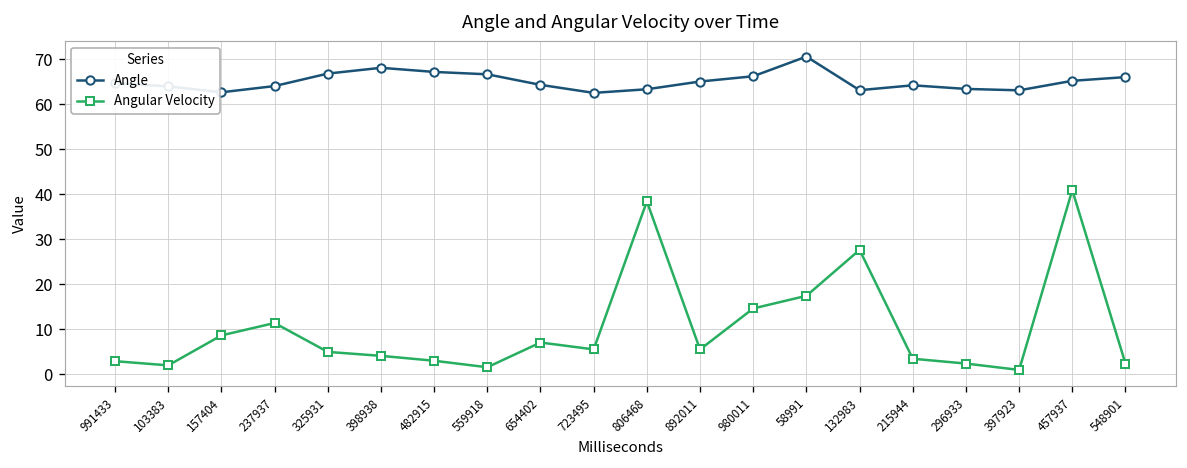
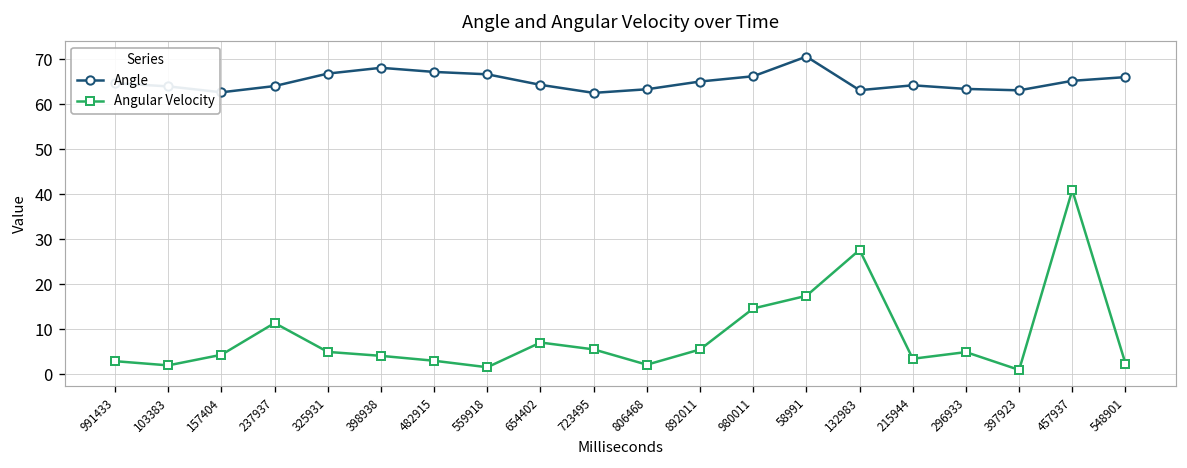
Angular Velocity, 157404: 9 -> 4
Angular Velocity, 806468: 38 -> 2
Angular Velocity, 296933: 2 -> 5
